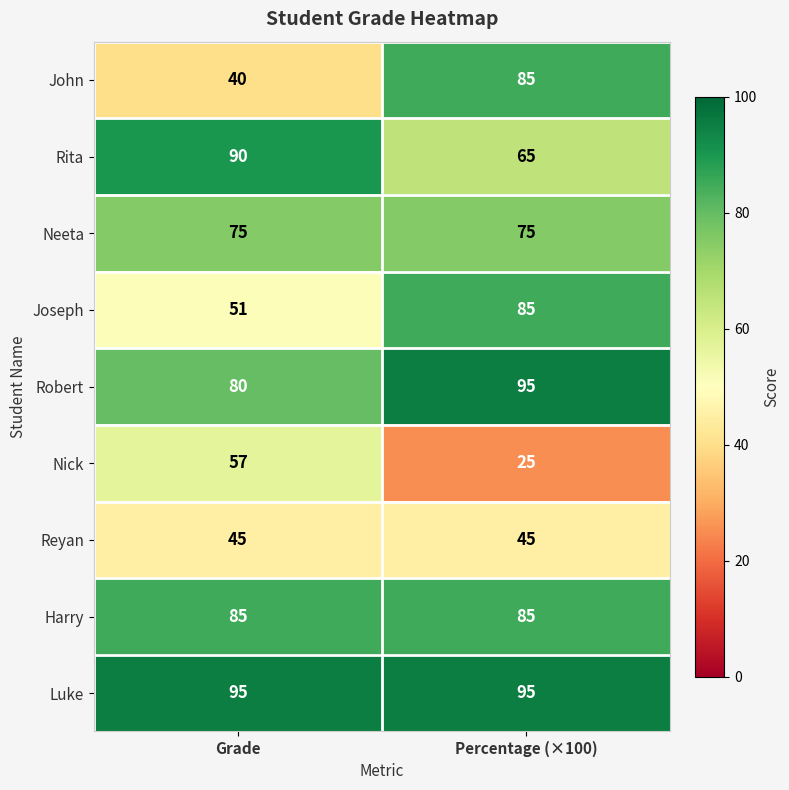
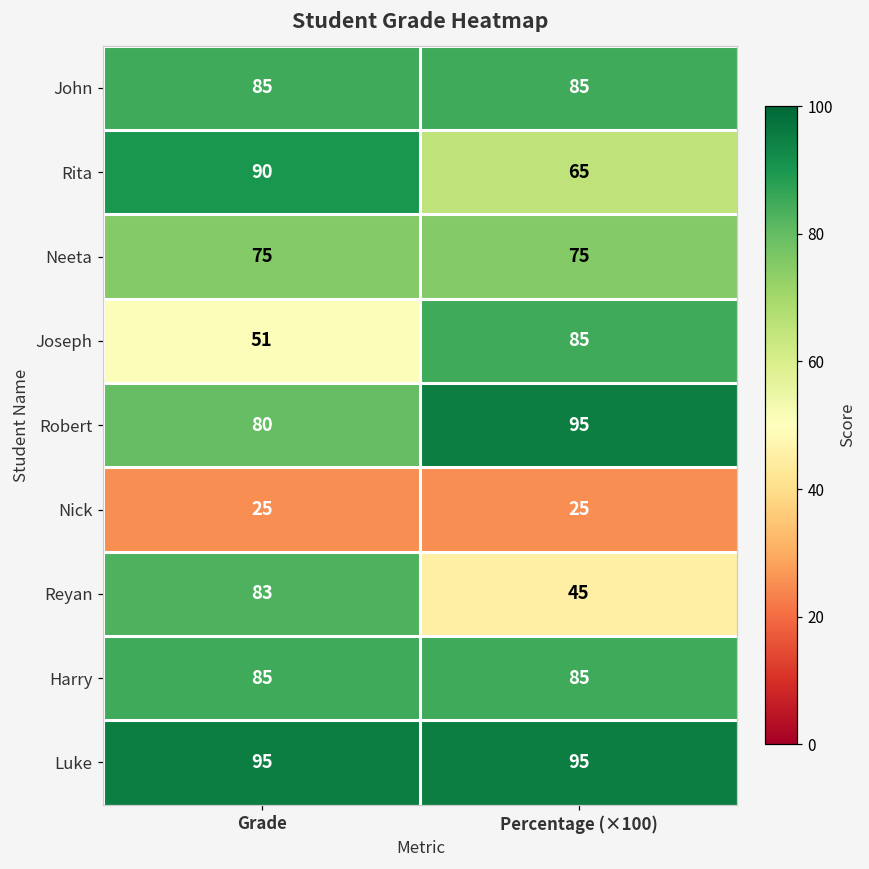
John, Grade: 40 -> 85
Nick, Grade: 57 -> 25
Reyan, Grade: 45 -> 83
